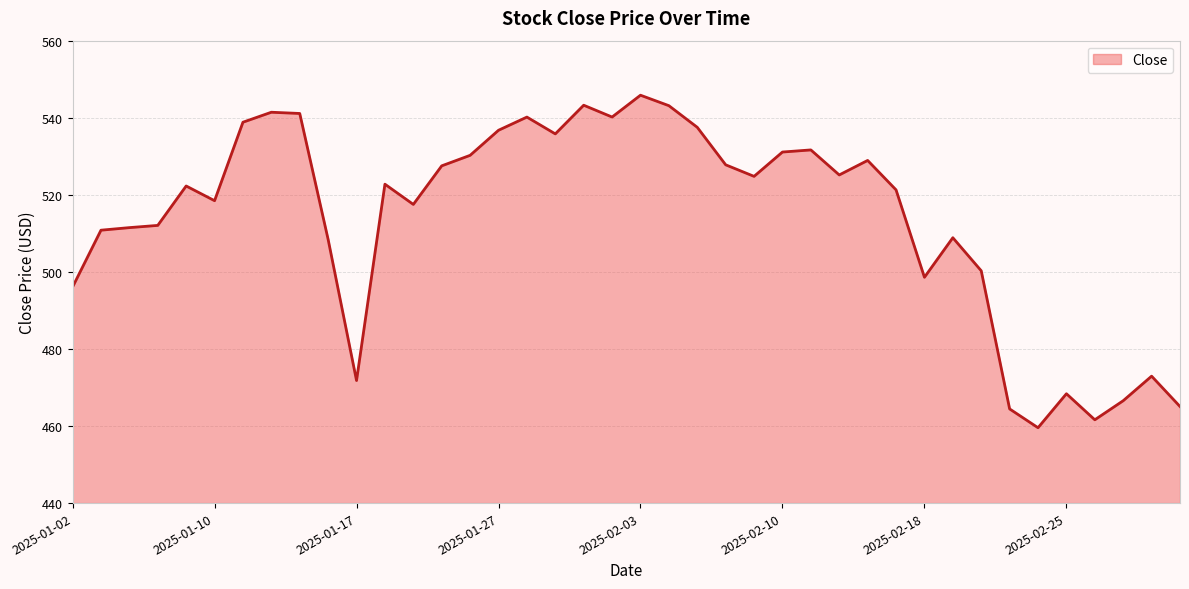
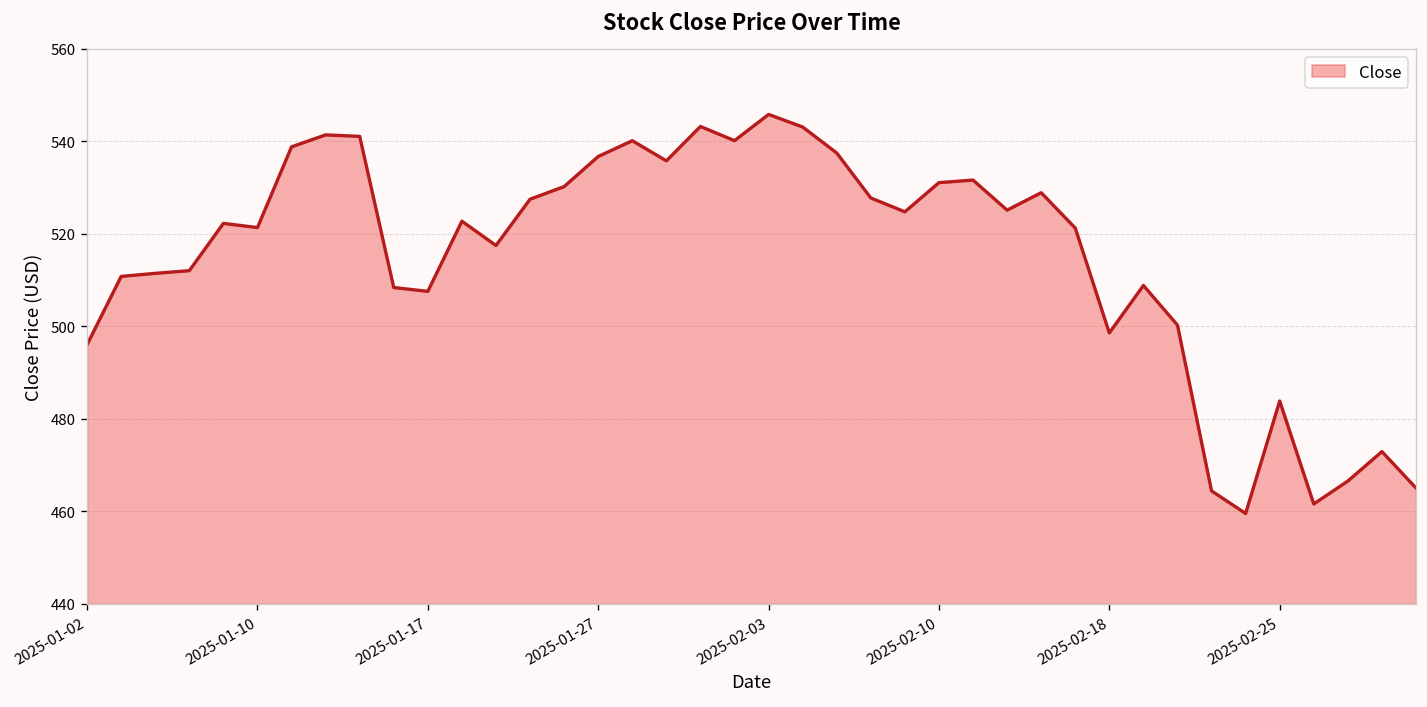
2025-01-10: 518 -> 521
2025-01-17: 472 -> 508
2025-02-25: 468 -> 484
